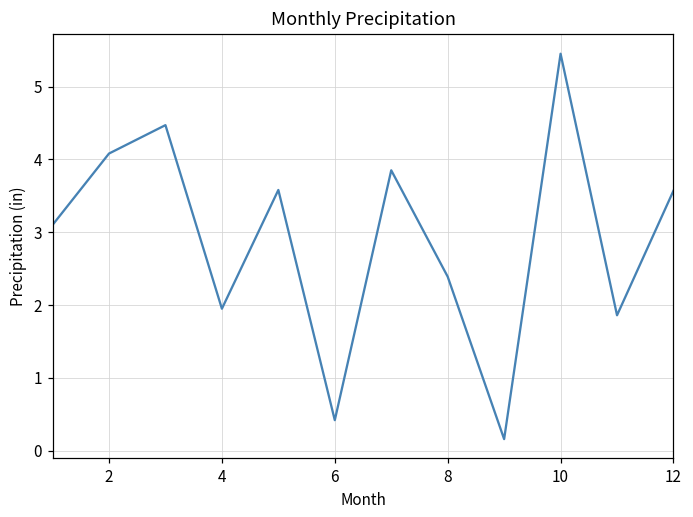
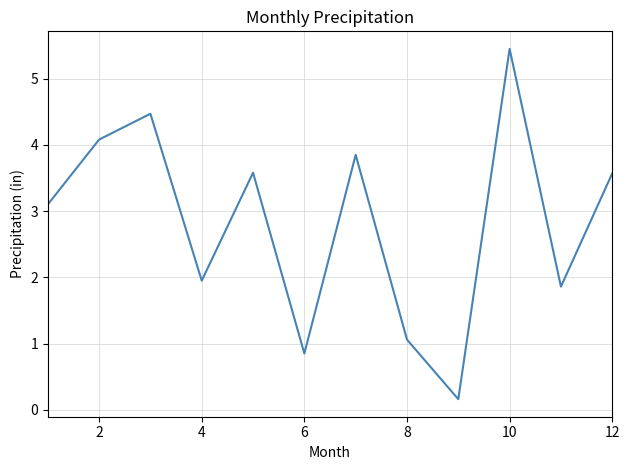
6: 0.4 -> 0.9
8: 2.4 -> 1.1
